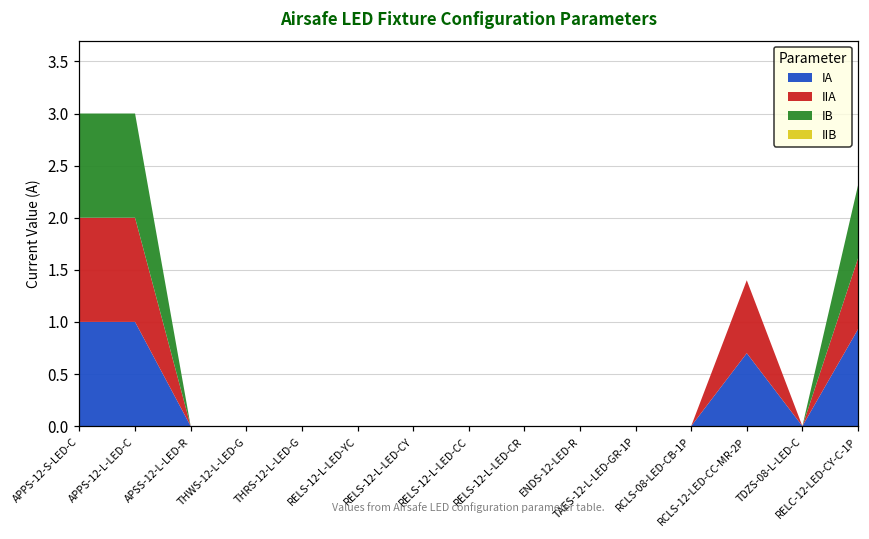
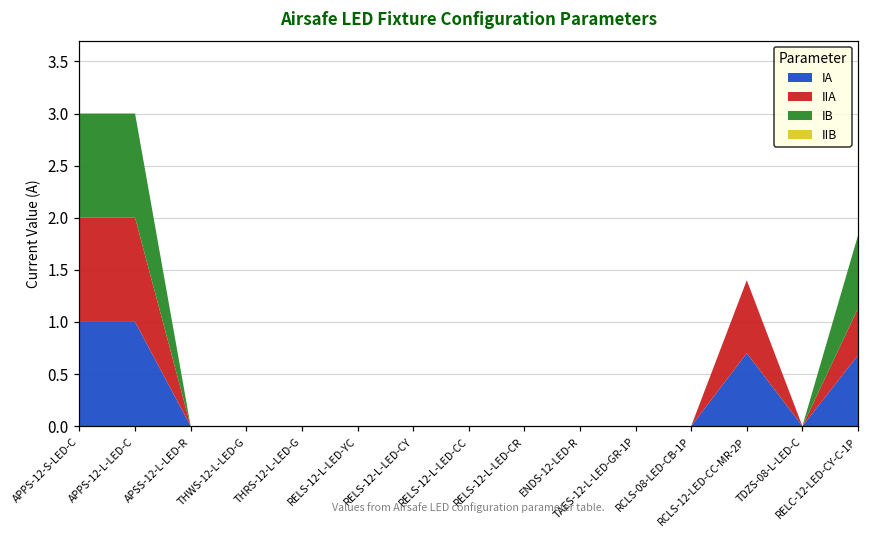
IA, RELC-12-LED-CY-C-1P: 0.9 -> 0.7
IIA, RELC-12-LED-CY-C-1P: 0.7 -> 0.5
